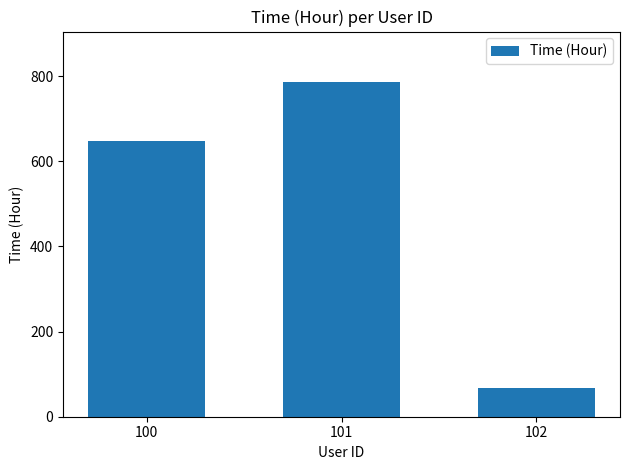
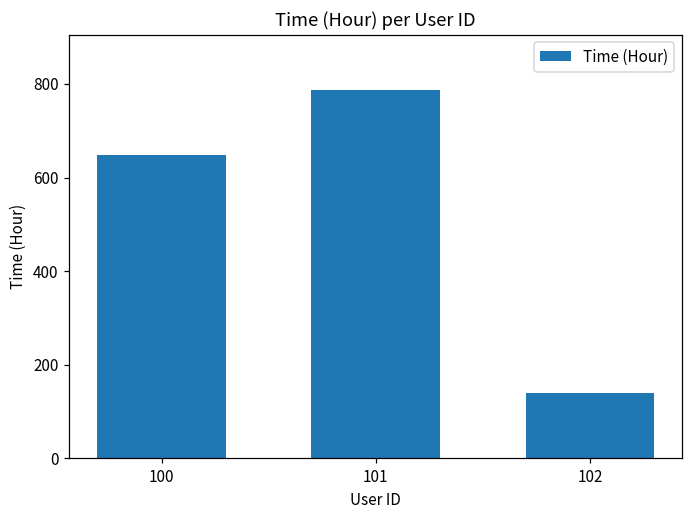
102: 70 -> 140
